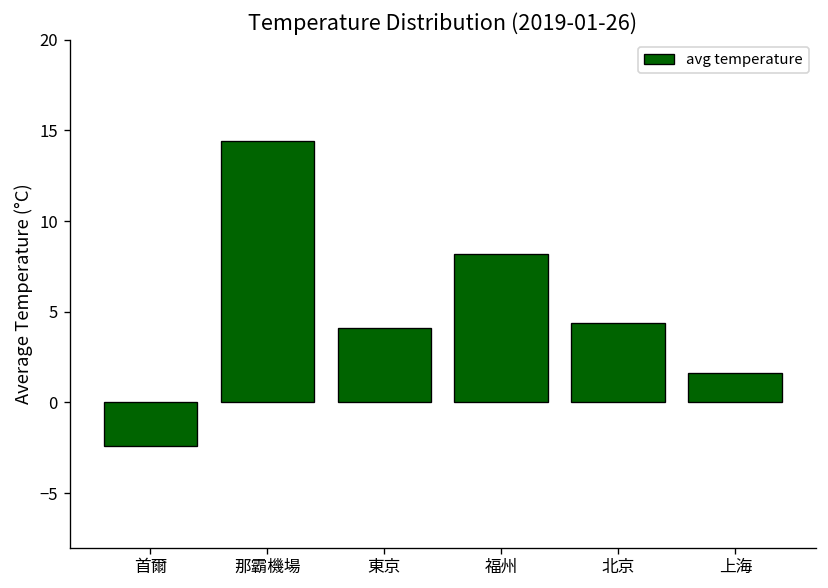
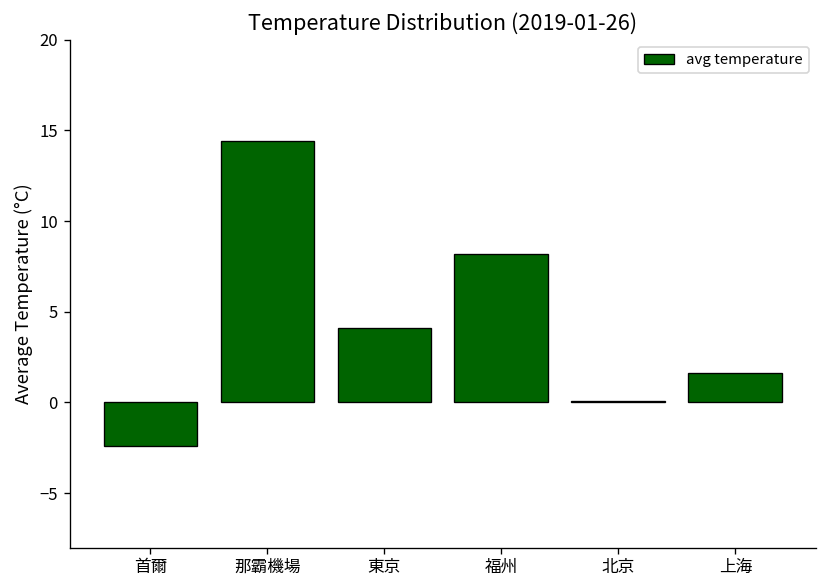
北京: 4.4 -> 0.1
